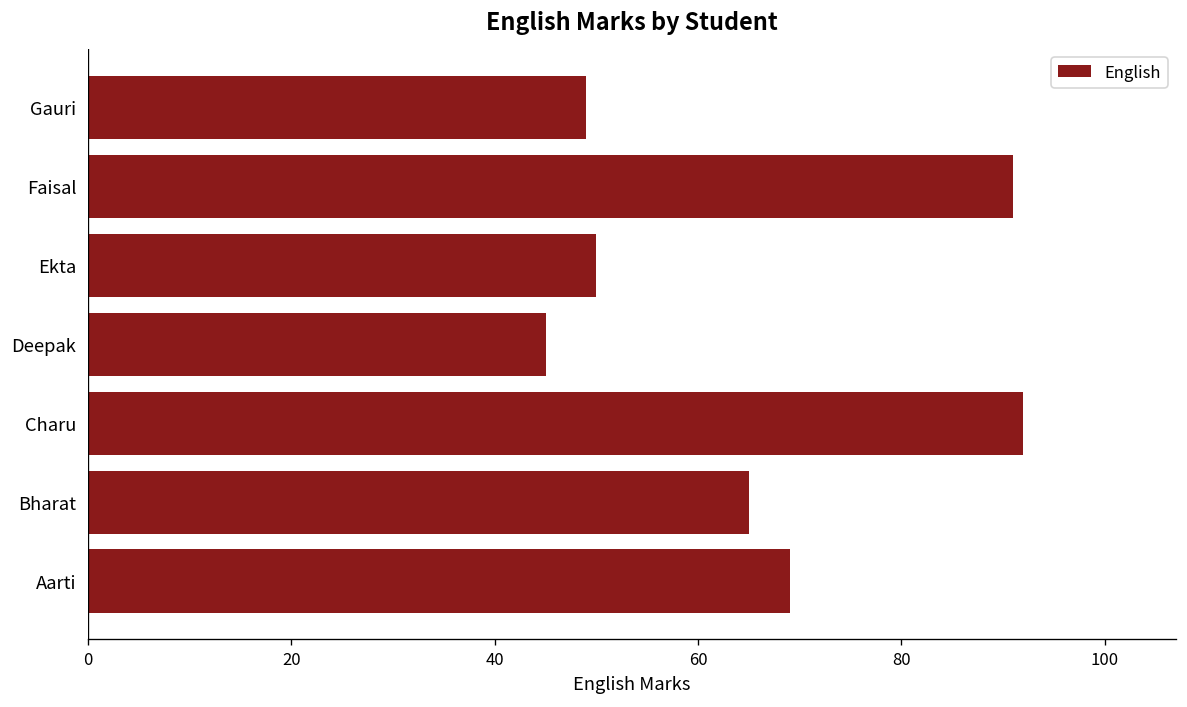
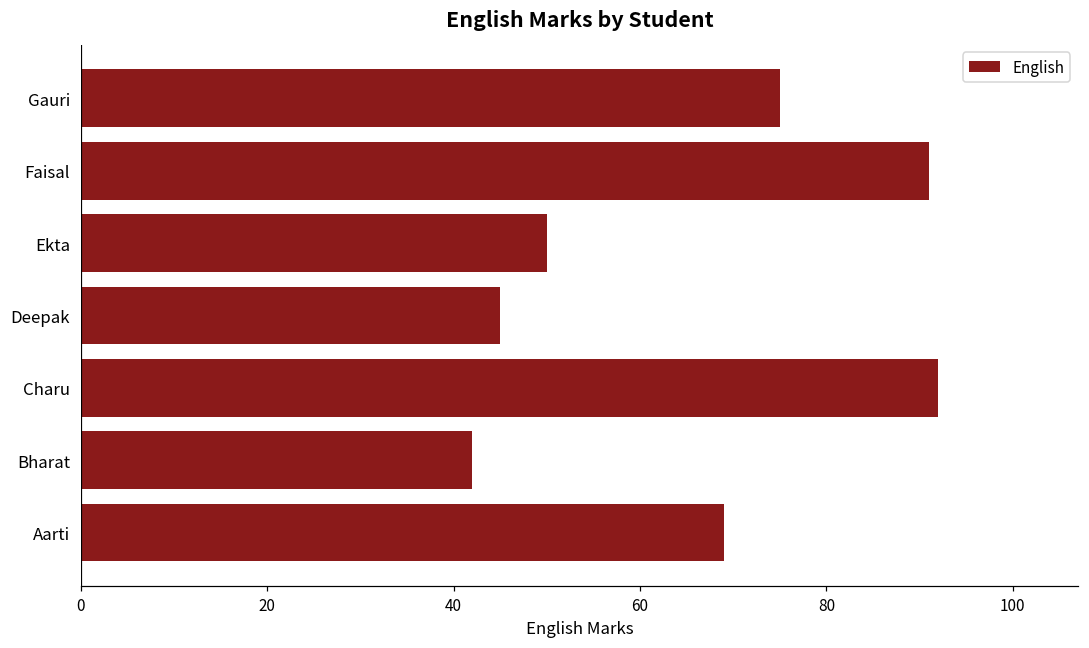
Gauri: 49 -> 75
Bharat: 65 -> 42
